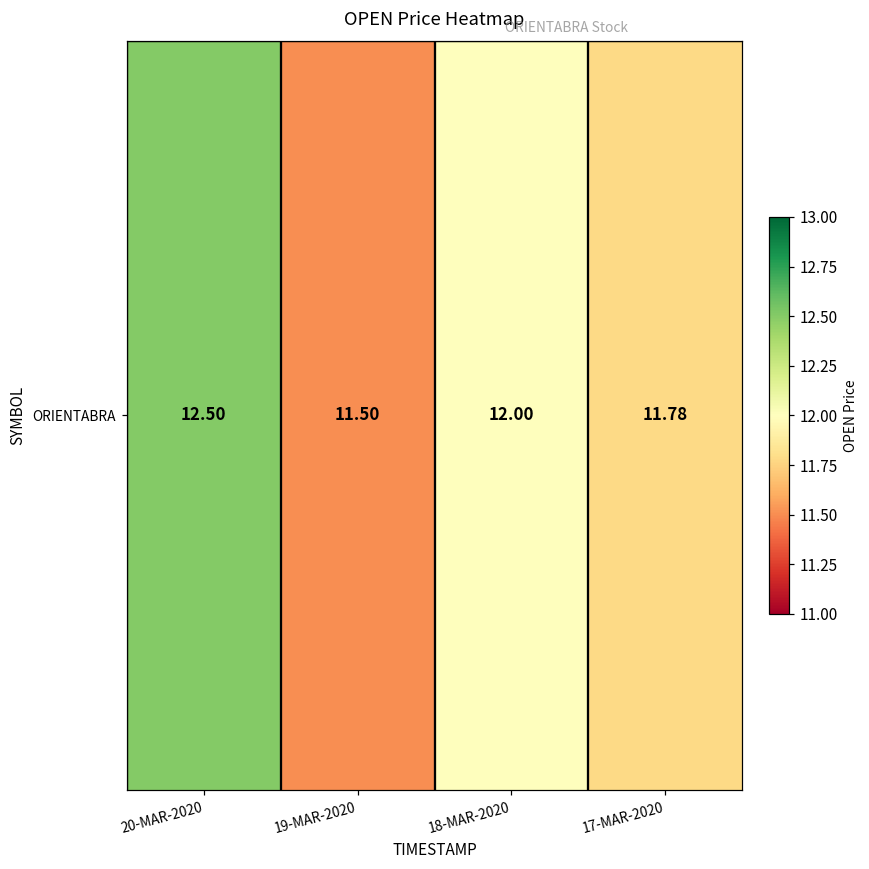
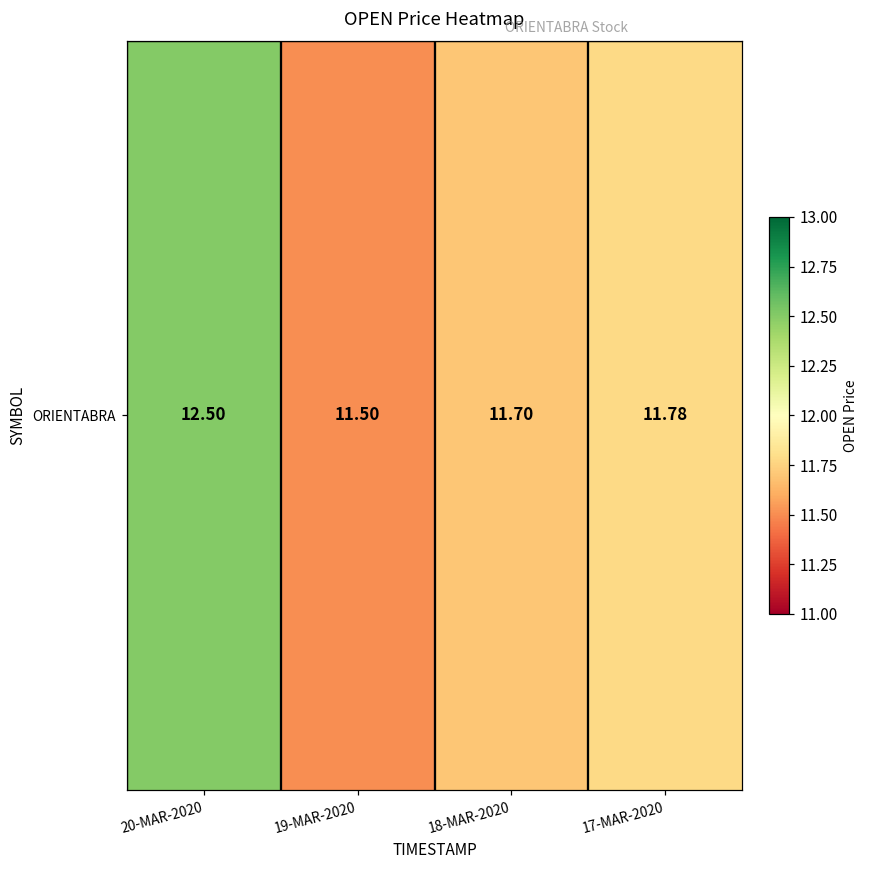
ORIENTABRA, 18-MAR-2020: 12.00 -> 11.70
